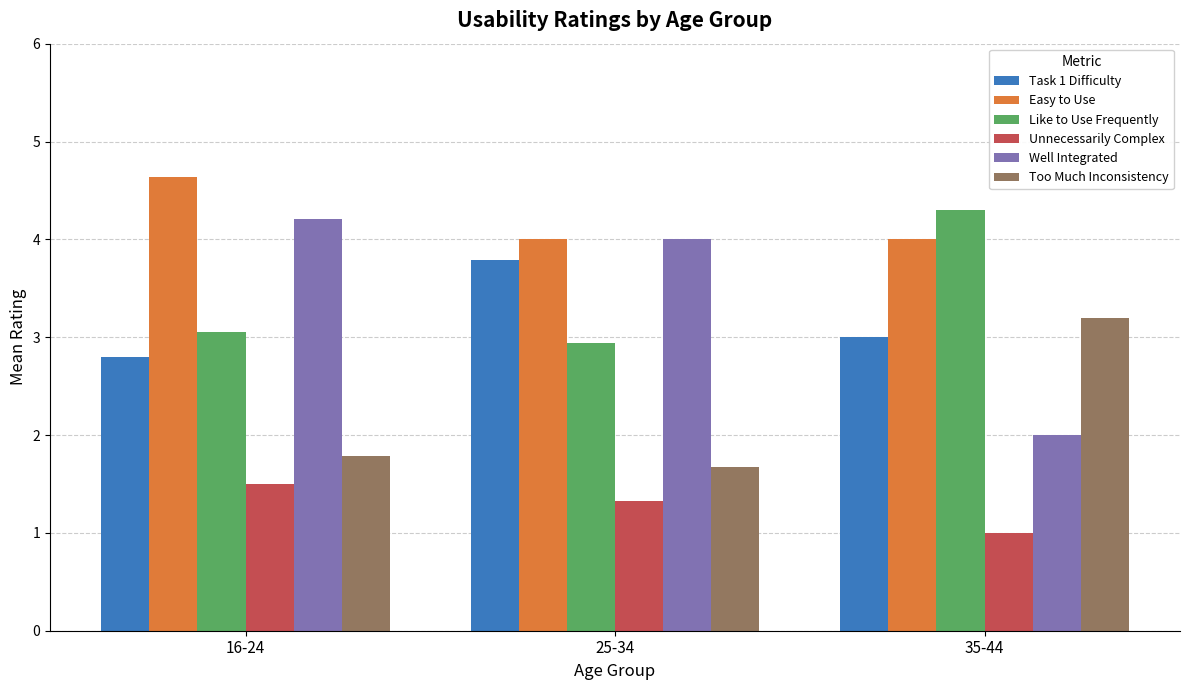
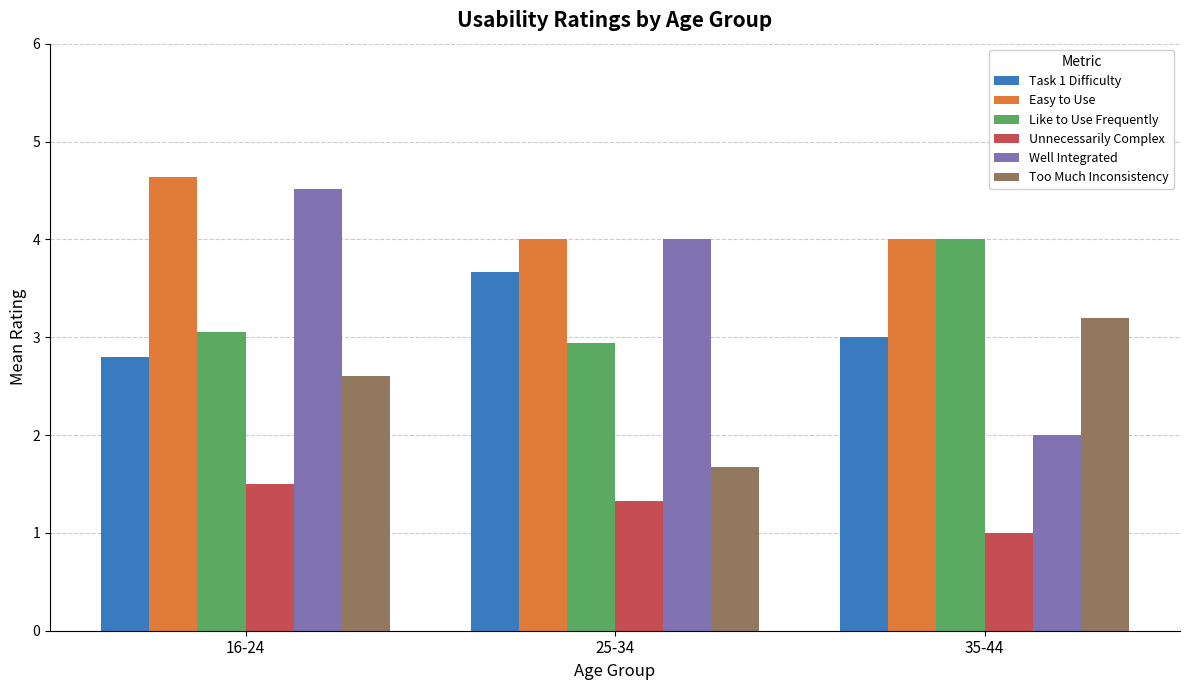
Well Integrated, 16-24: 4.2 -> 4.5
Too Much Inconsistency, 16-24: 1.8 -> 2.6
Task 1 Difficulty, 25-34: 3.8 -> 3.7
Like to Use Frequently, 35-44: 4.3 -> 4.0
